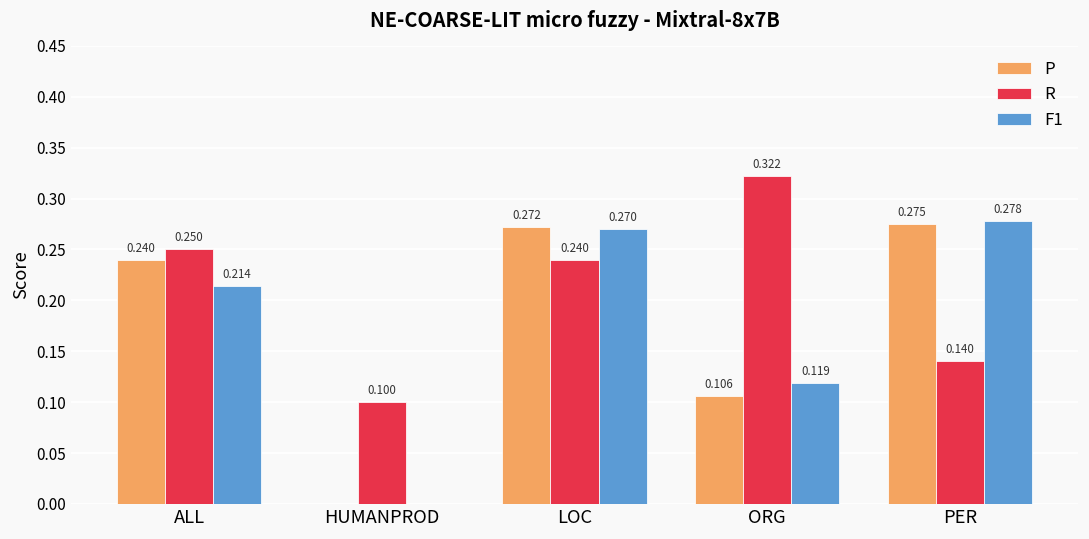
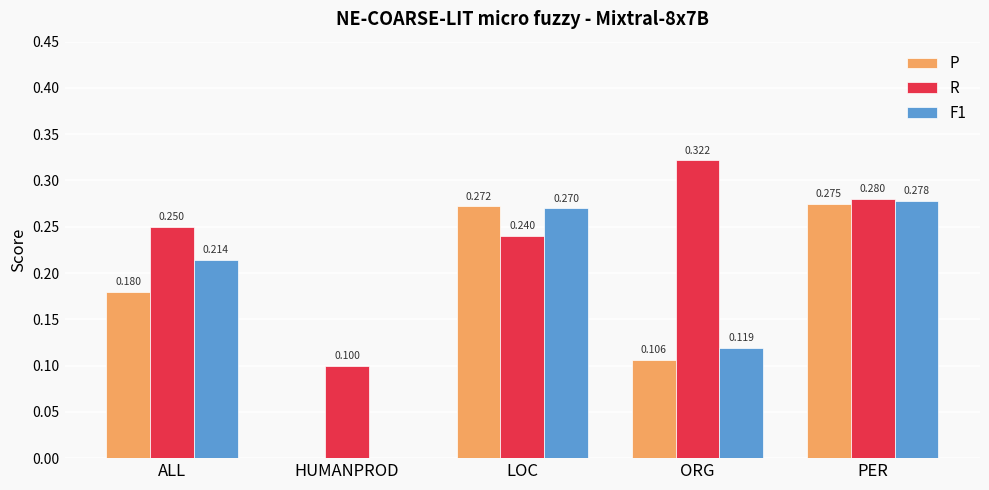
P, ALL: 0.240 -> 0.180
R, PER: 0.140 -> 0.280
